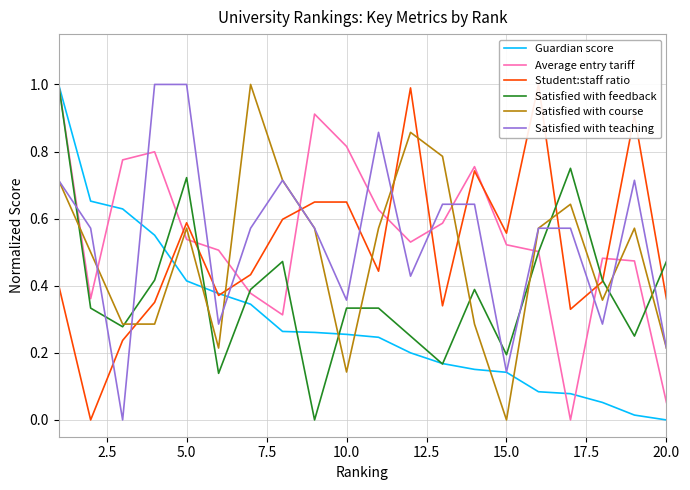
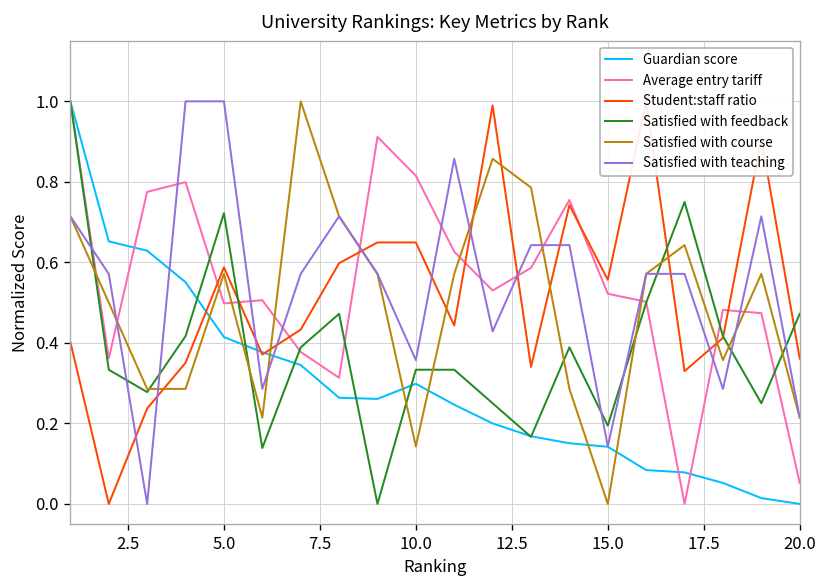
Average entry tariff, 5.0: 0.54 -> 0.50
Guardian score, 10.0: 0.26 -> 0.30
